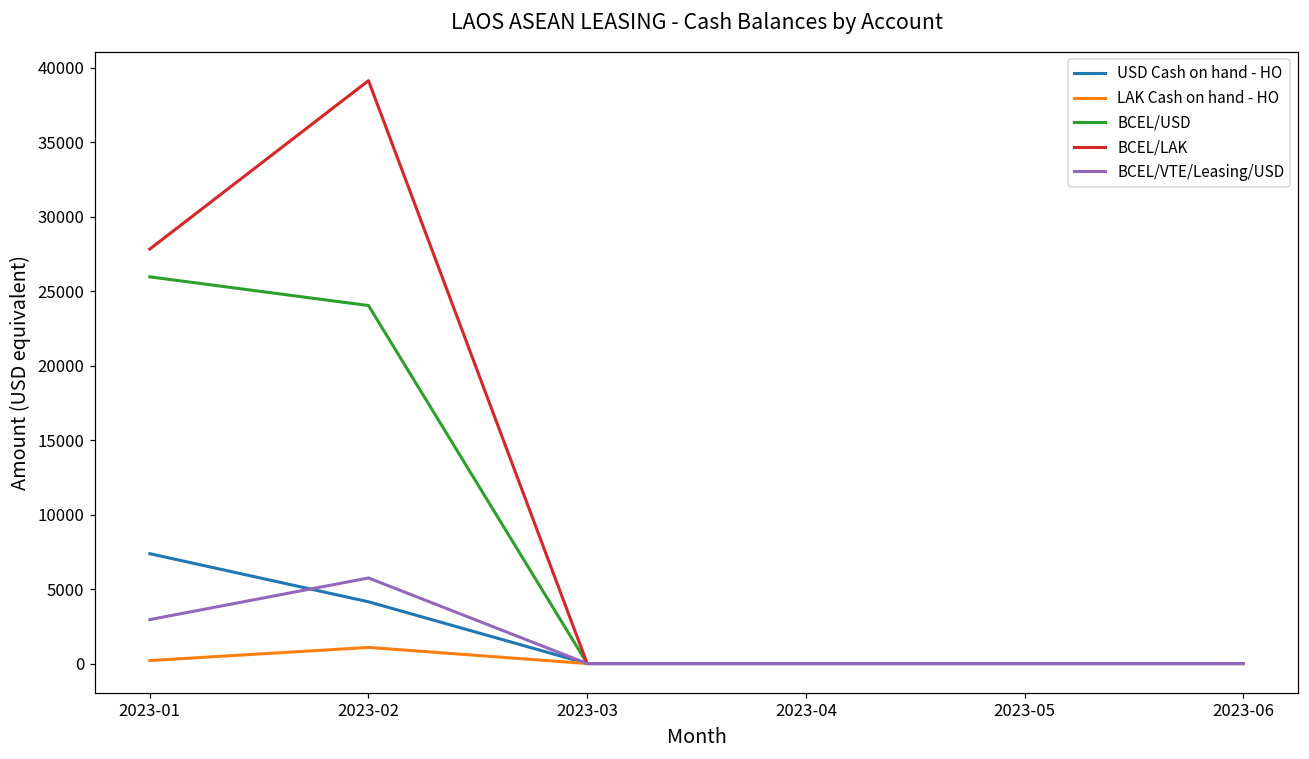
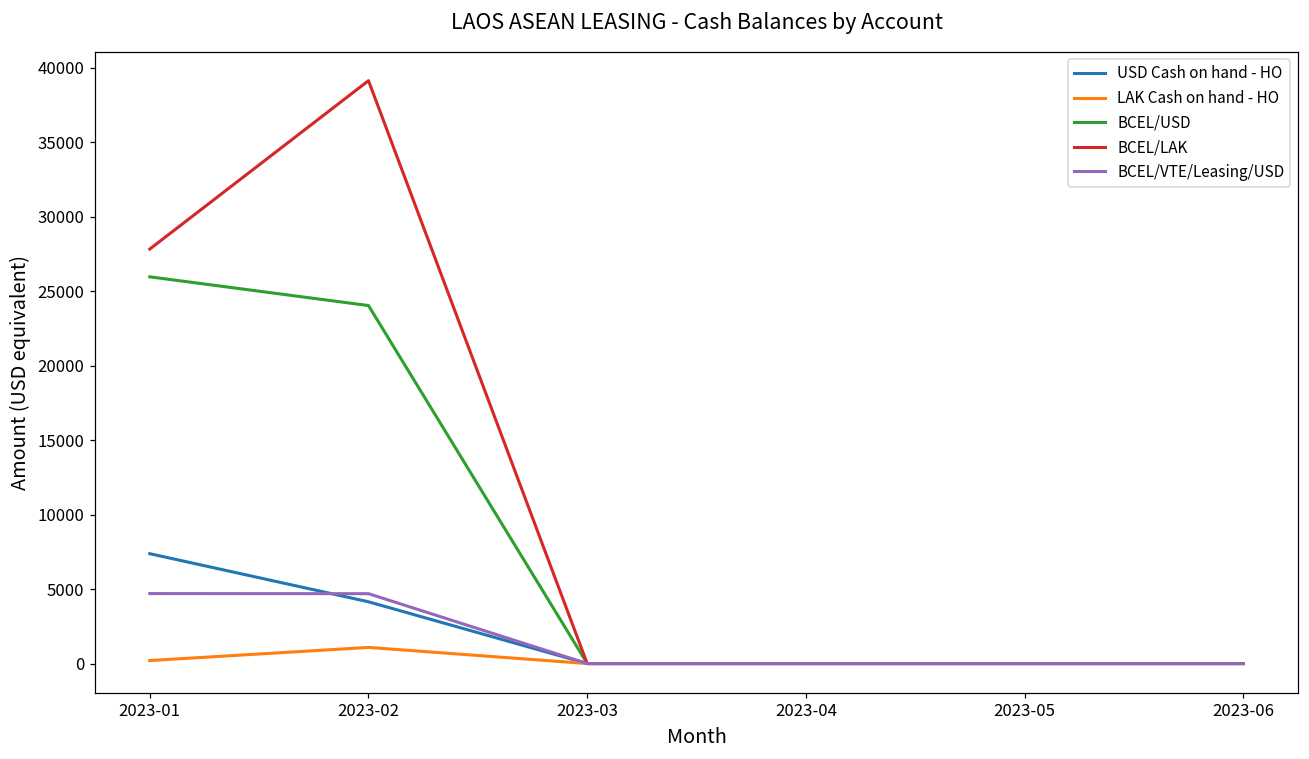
BCEL/VTE/Leasing/USD, 2023-01: 3000 -> 4700
BCEL/VTE/Leasing/USD, 2023-02: 5700 -> 4700
